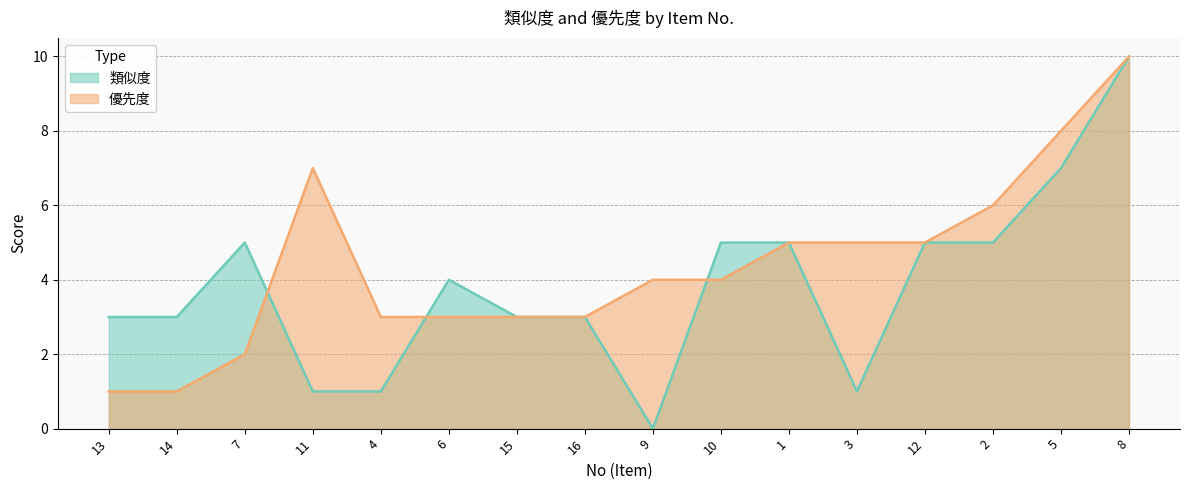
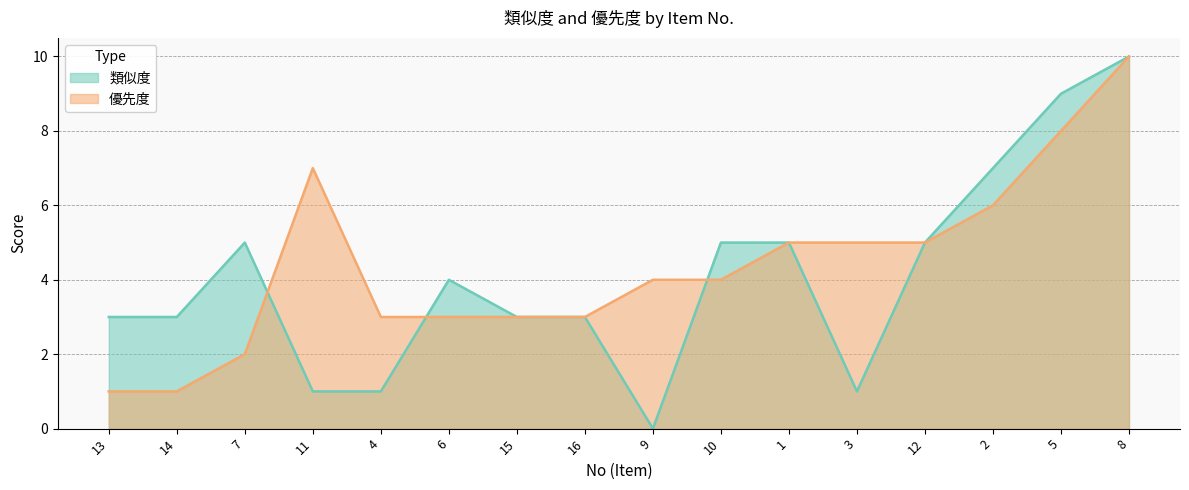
類似度, 2: 5 -> 7
類似度, 5: 7 -> 9
